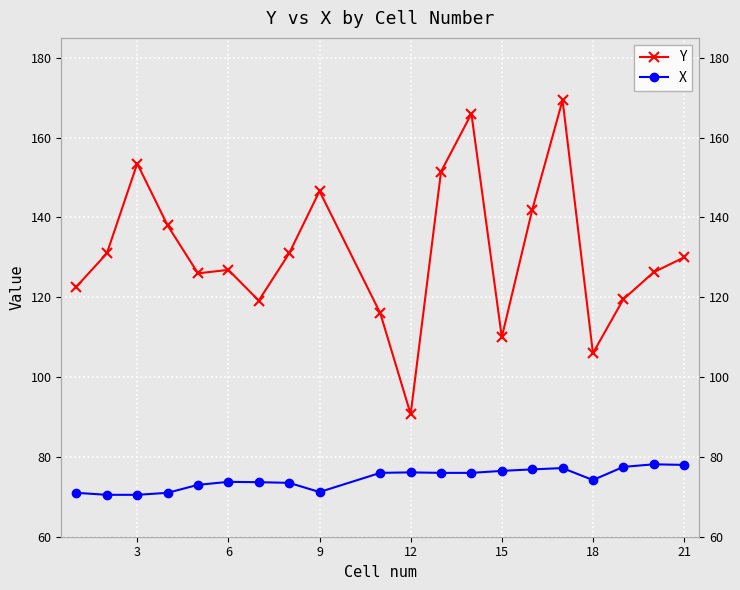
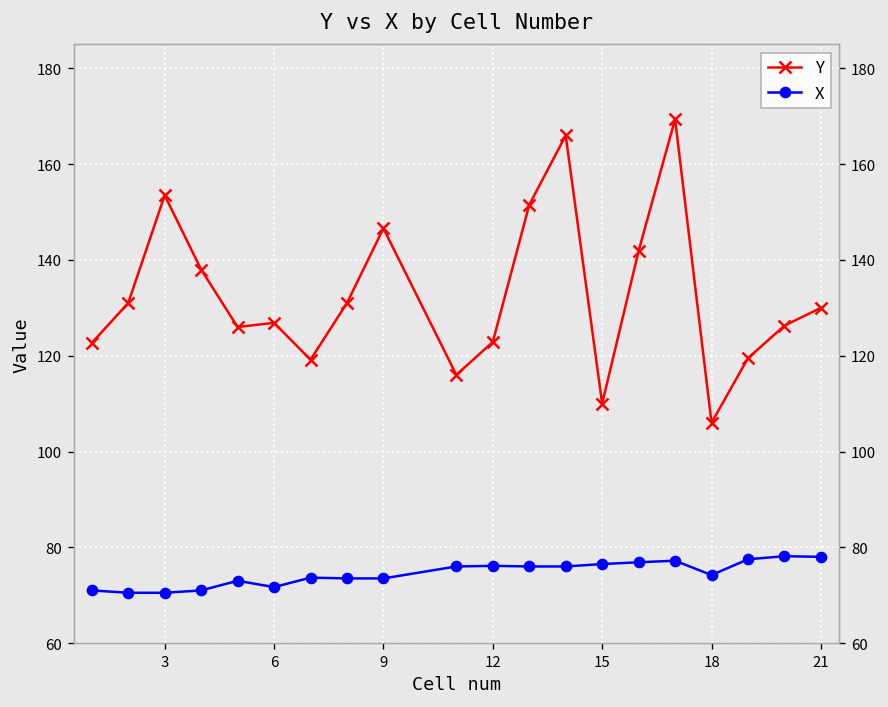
X, 6: 74 -> 72
X, 9: 71 -> 74
Y, 12: 91 -> 123
